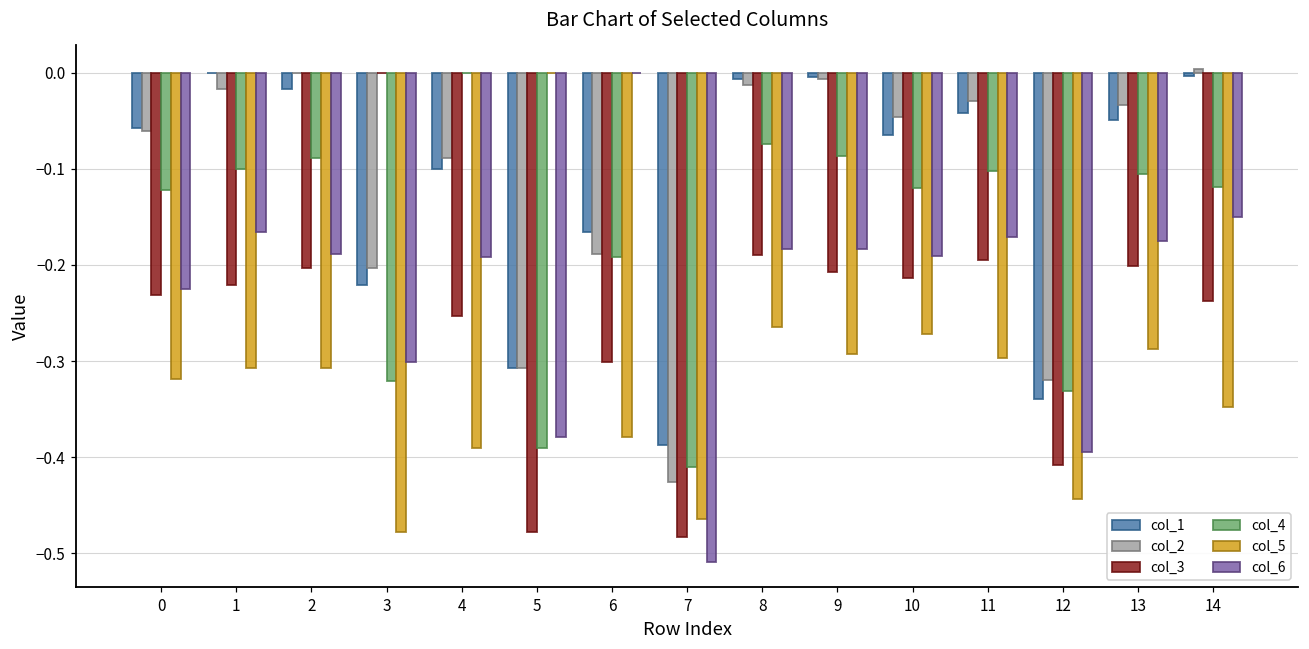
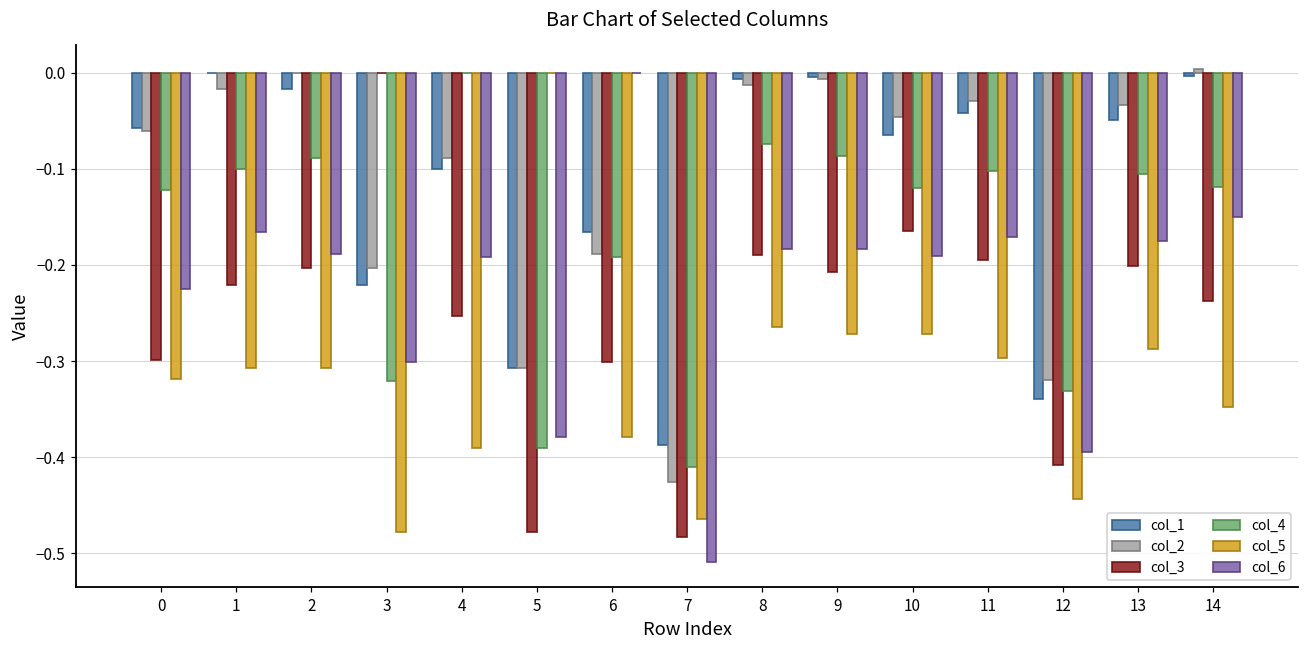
col_3, 0: -0.23 -> -0.30
col_5, 9: -0.29 -> -0.27
col_3, 10: -0.21 -> -0.16
